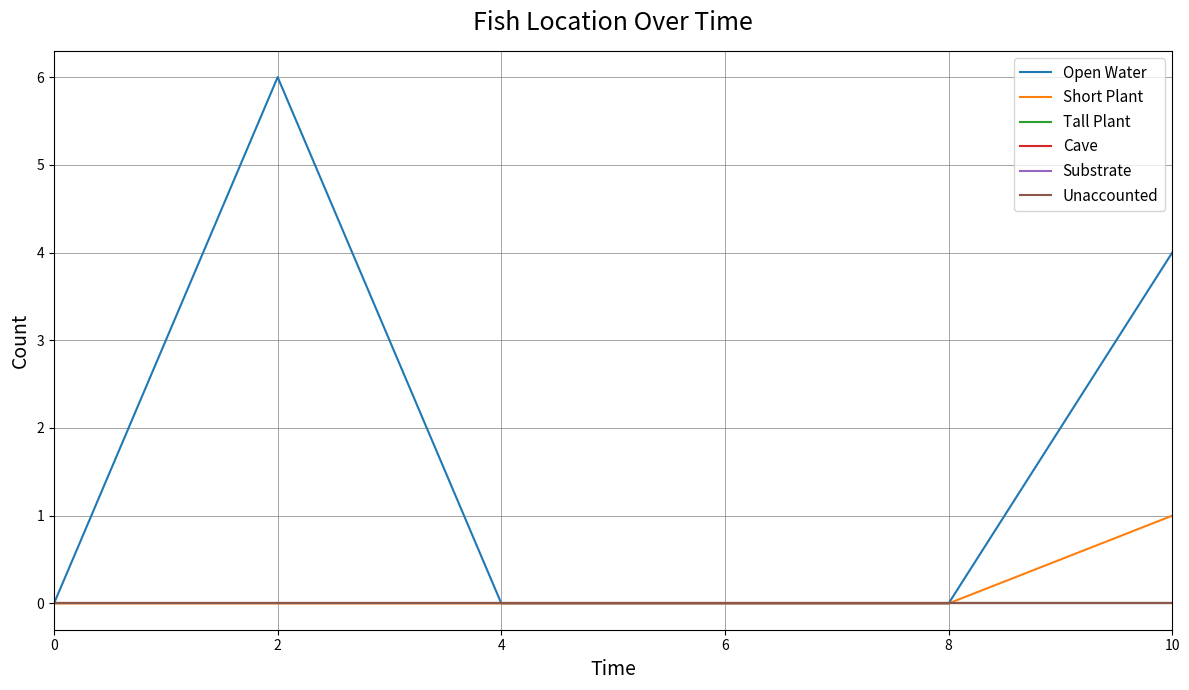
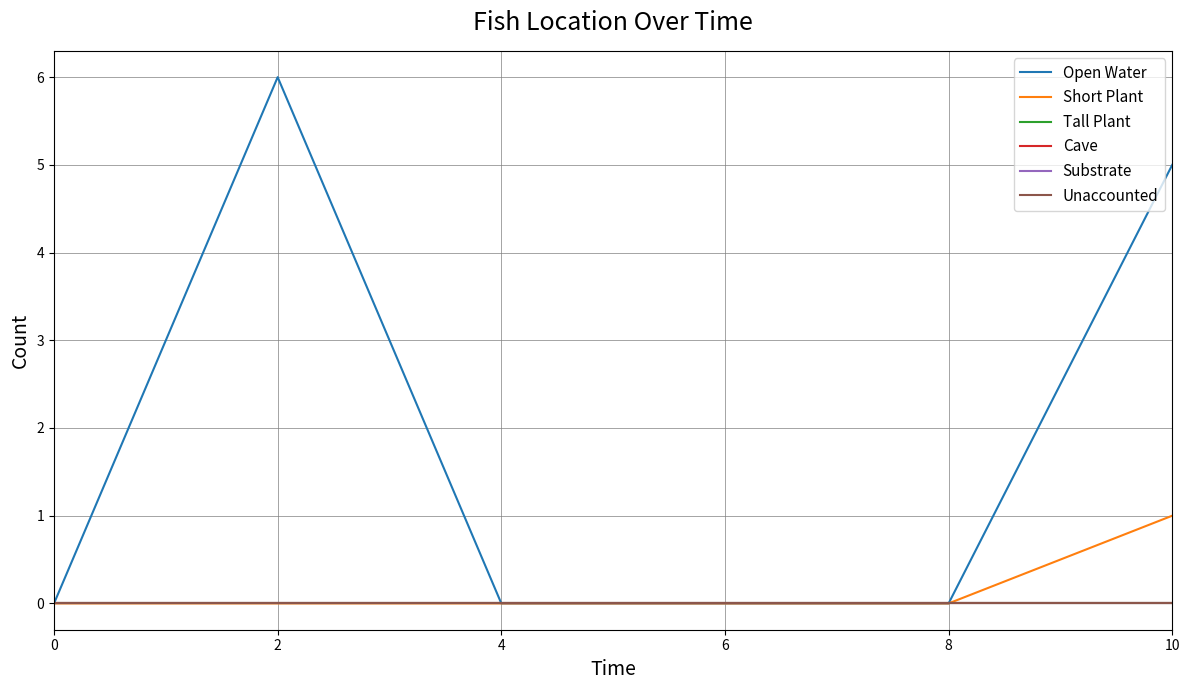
Open Water, 10: 4 -> 5
